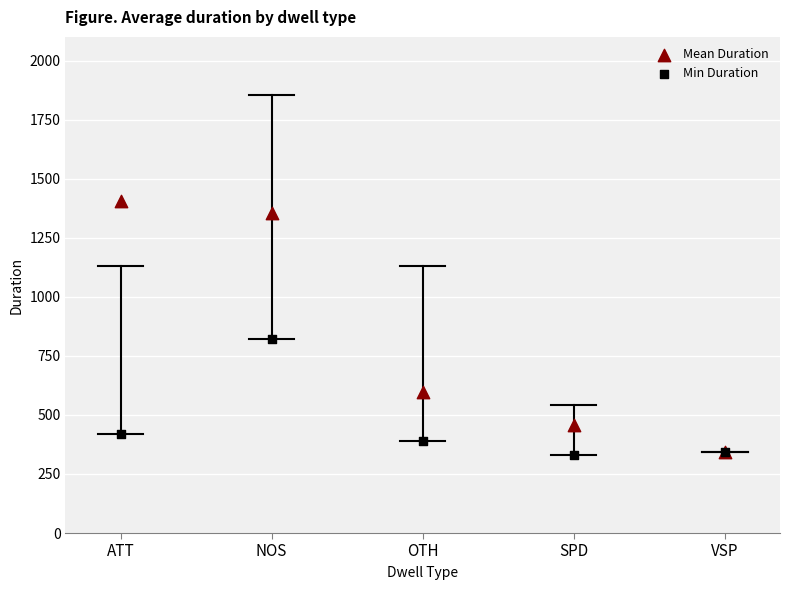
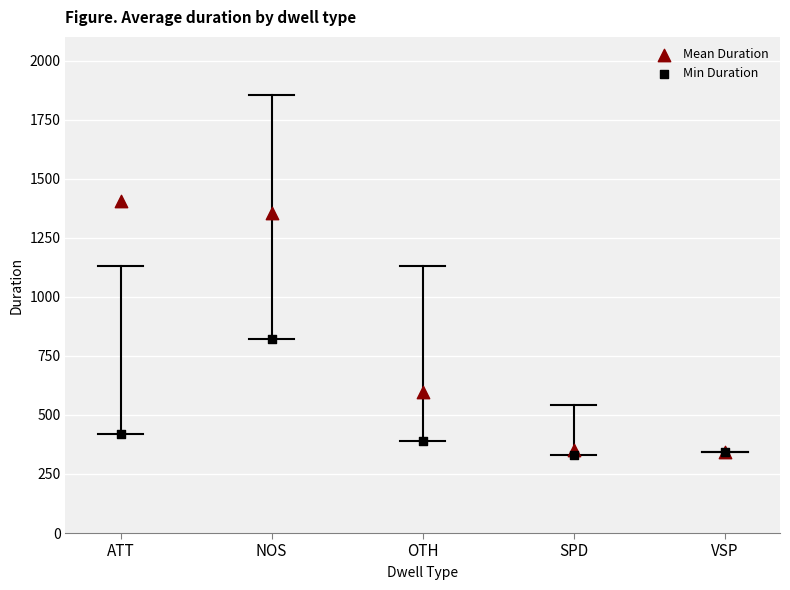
Mean Duration, SPD: 460 -> 350
